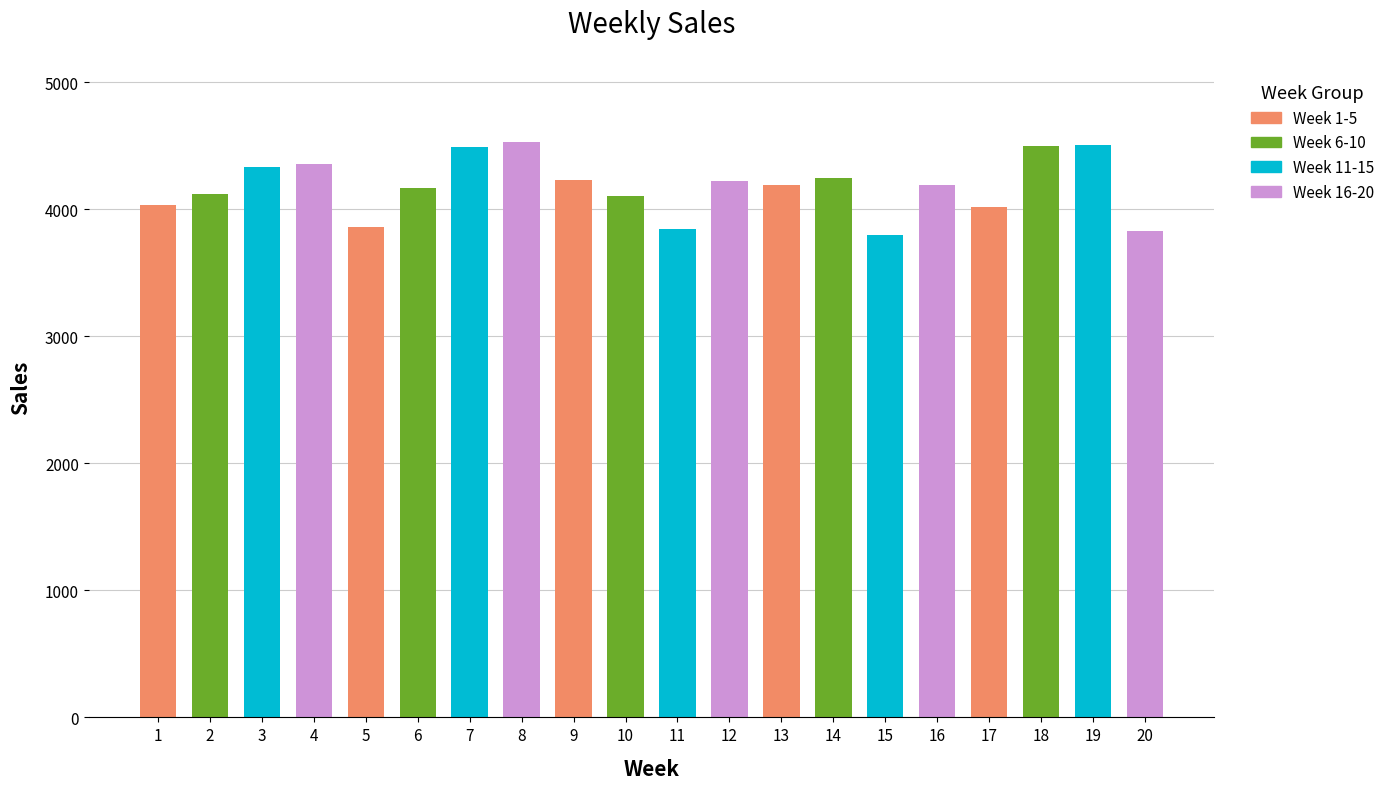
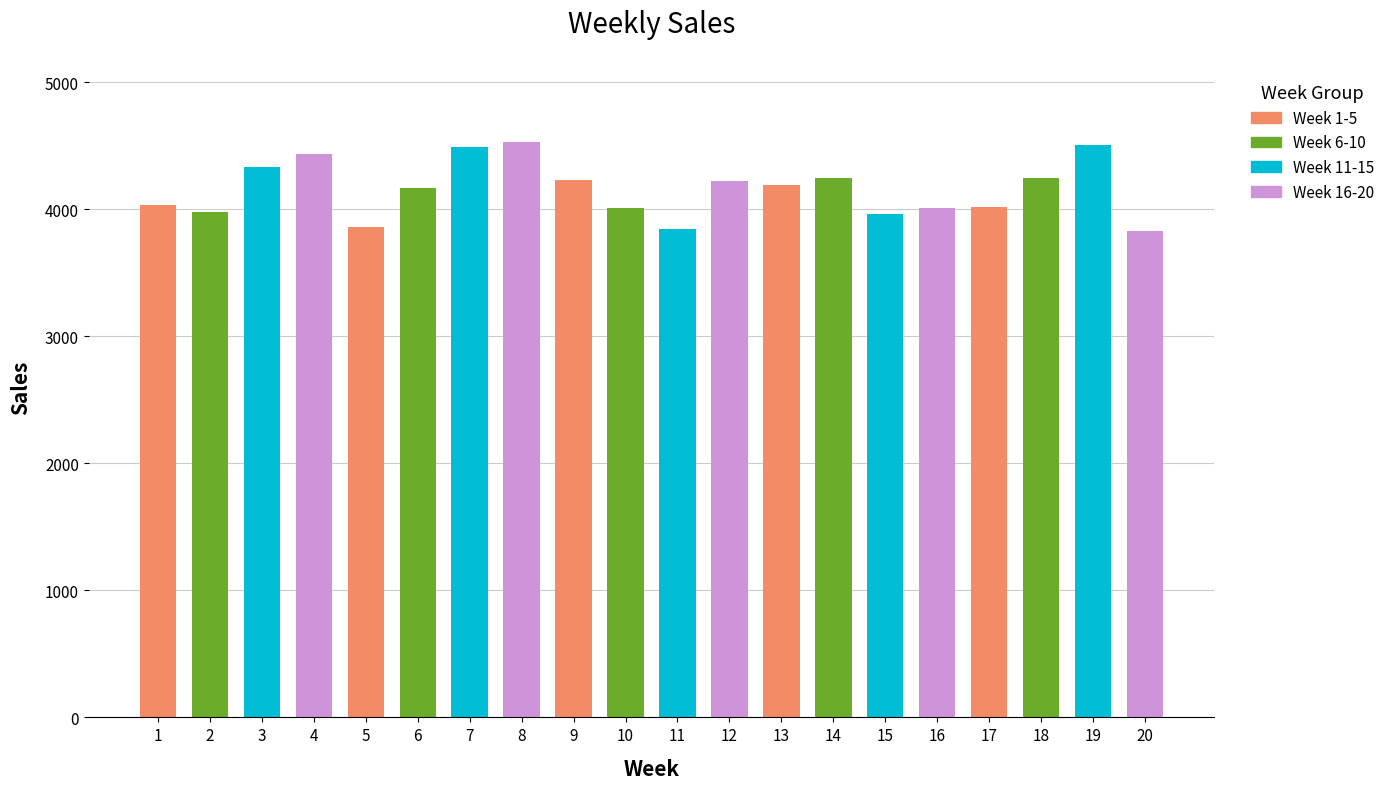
2: 4120 -> 3980
4: 4360 -> 4440
10: 4110 -> 4010
15: 3800 -> 3970
16: 4190 -> 4010
18: 4500 -> 4240
